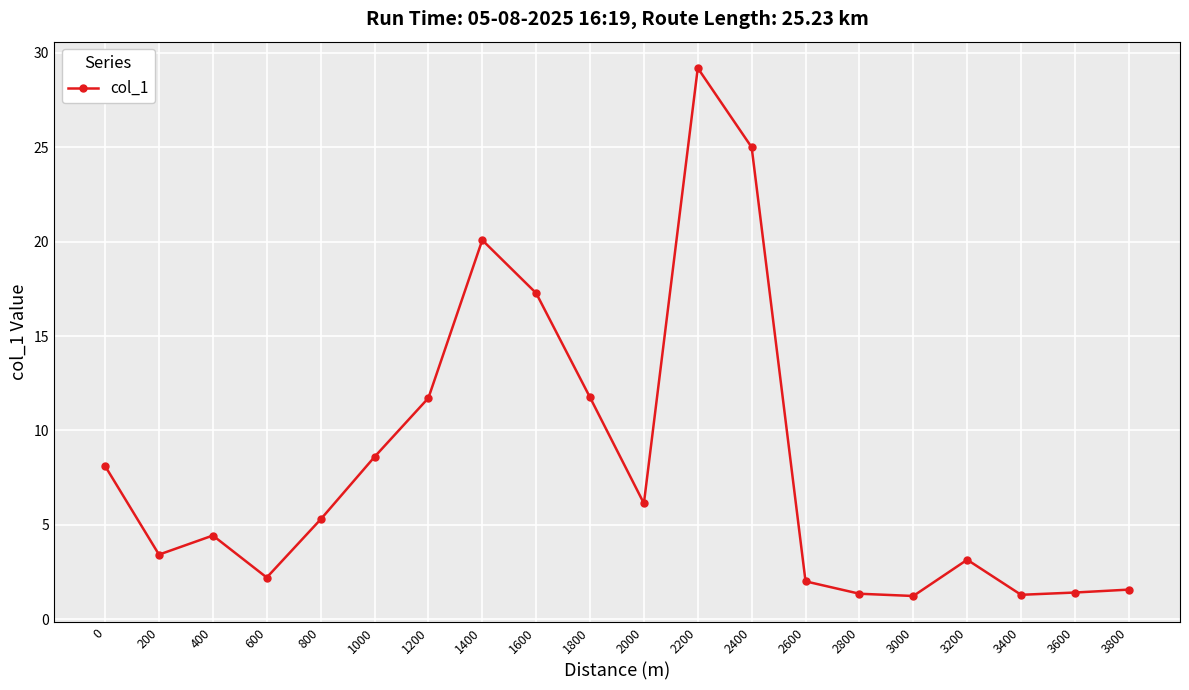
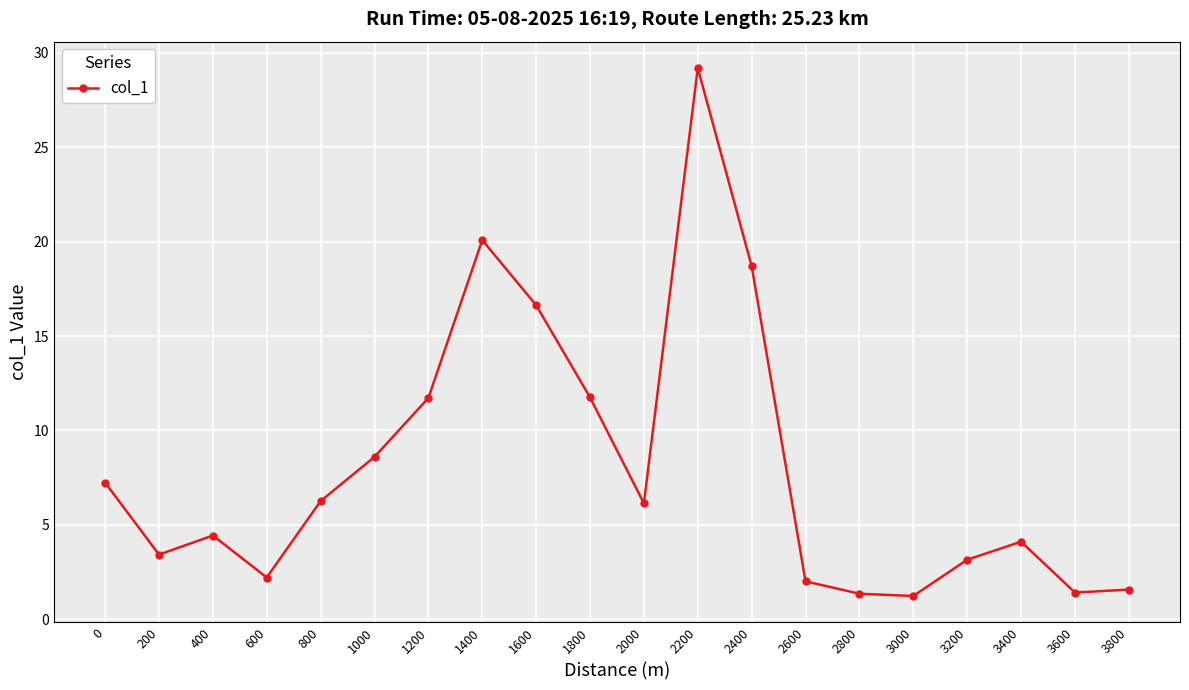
0: 8.1 -> 7.2
800: 5.3 -> 6.3
1600: 17.3 -> 16.6
2400: 25.0 -> 18.7
3400: 1.3 -> 4.1
